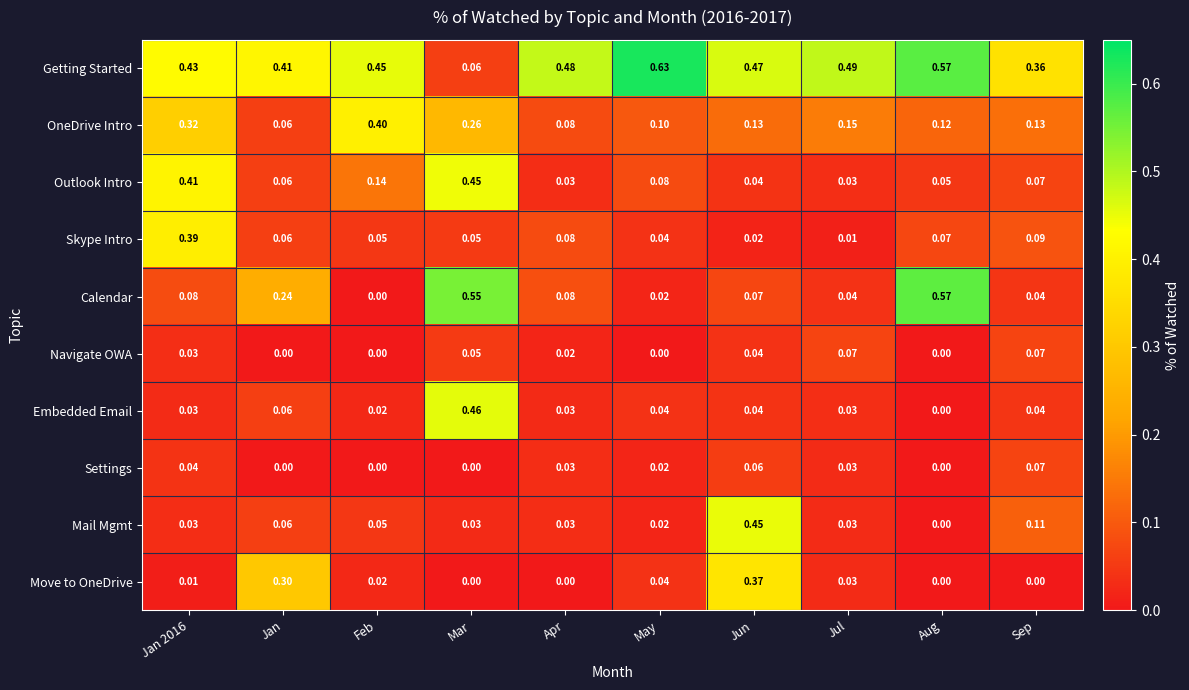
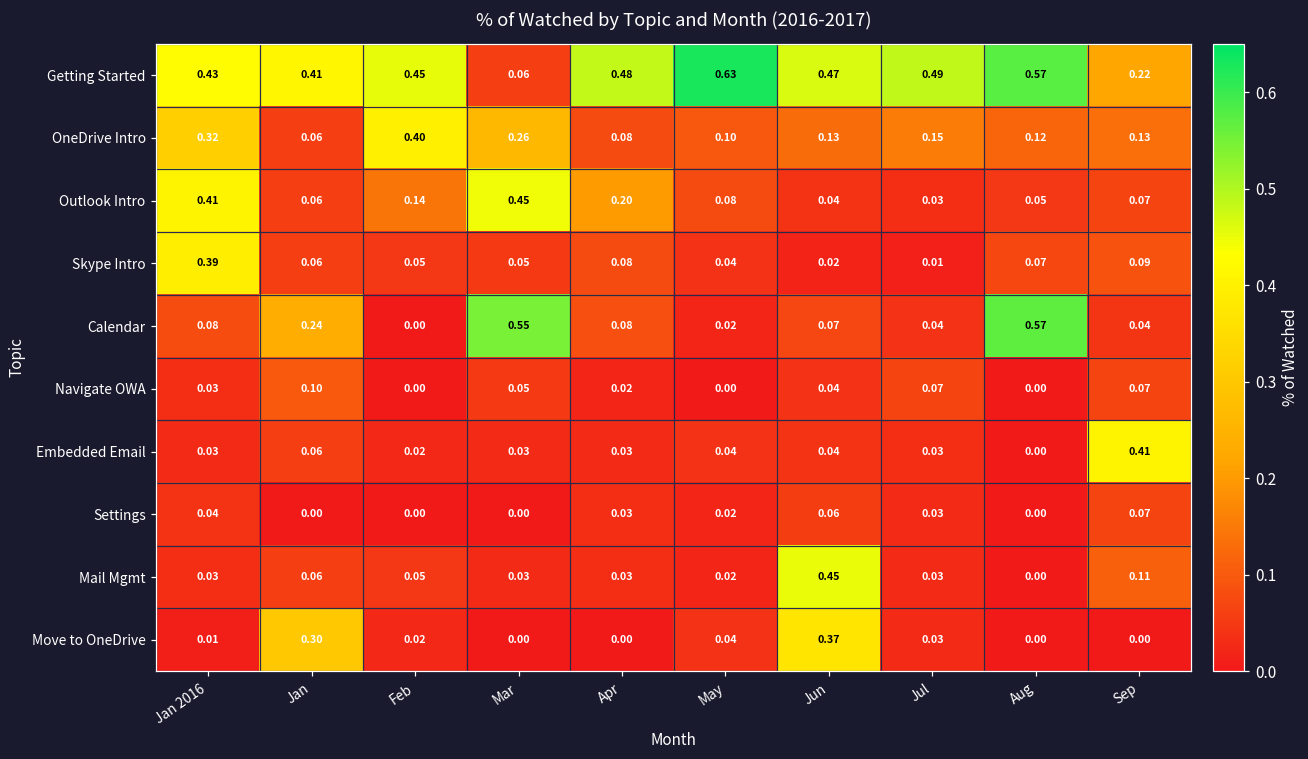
Getting Started, Sep: 0.36 -> 0.22
Outlook Intro, Apr: 0.03 -> 0.20
Navigate OWA, Jan: 0.00 -> 0.10
Embedded Email, Mar: 0.46 -> 0.03
Embedded Email, Sep: 0.04 -> 0.41
